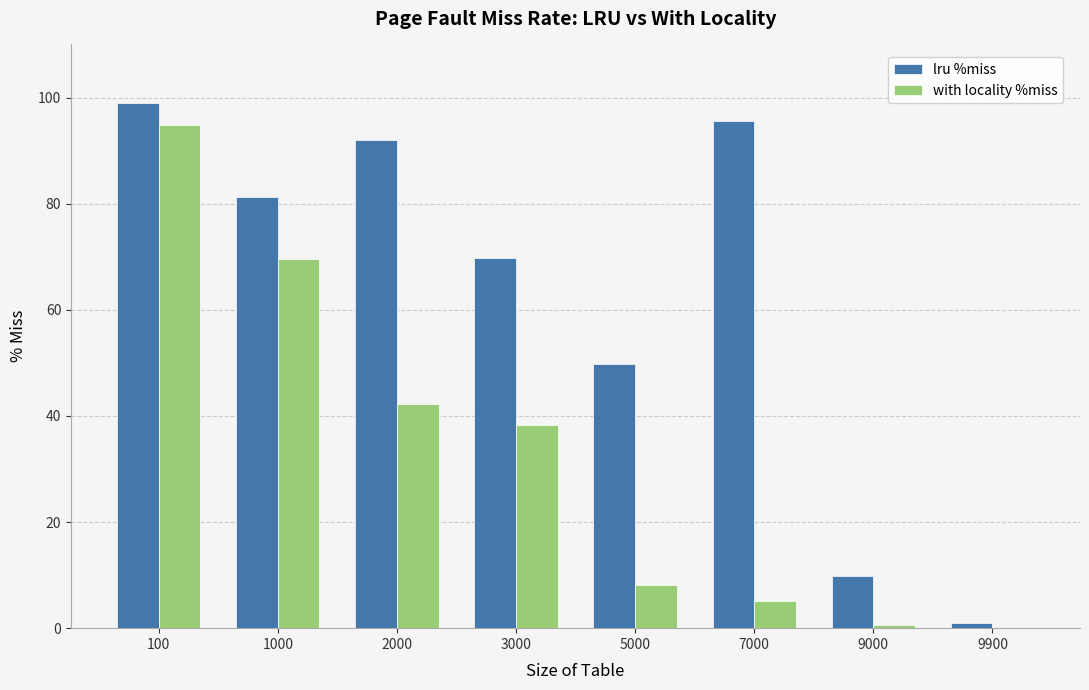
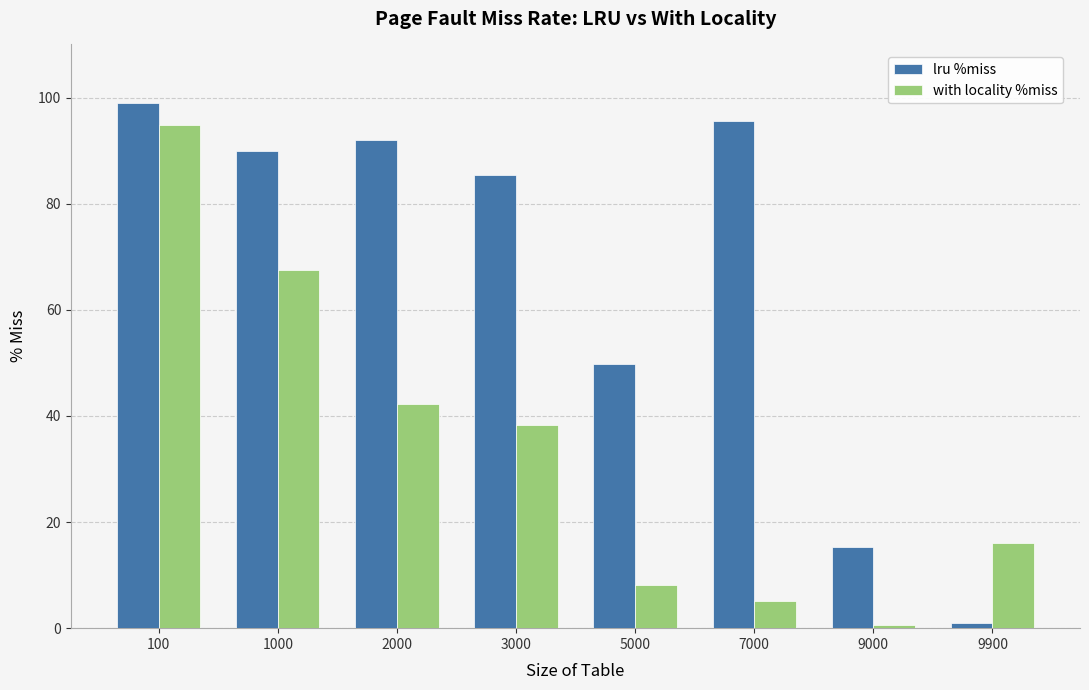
lru %miss, 1000: 81 -> 90
with locality %miss, 1000: 70 -> 67
lru %miss, 3000: 70 -> 85
lru %miss, 9000: 10 -> 15
with locality %miss, 9900: 0 -> 16
